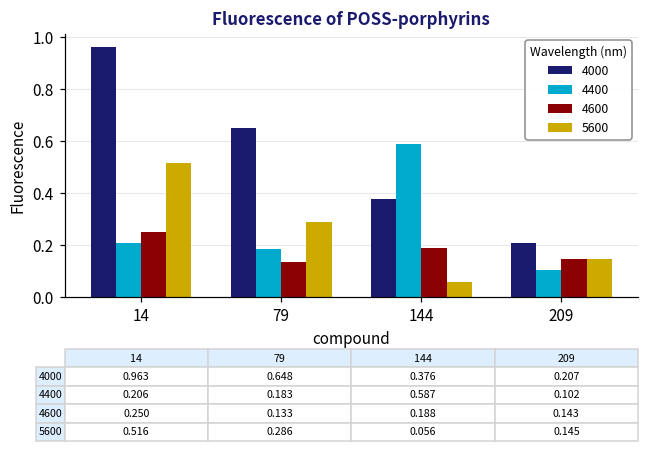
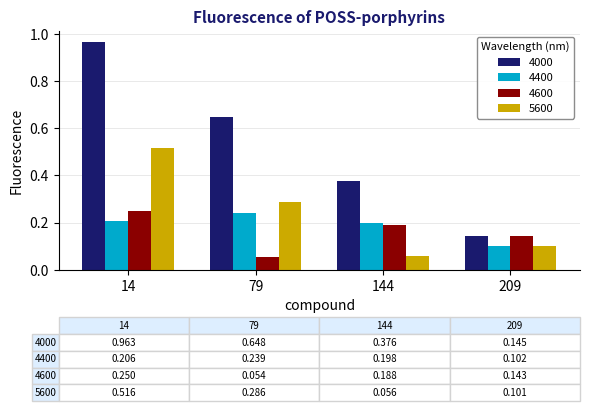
4400, 79: 0.183 -> 0.239
4600, 79: 0.133 -> 0.054
4400, 144: 0.587 -> 0.198
4000, 209: 0.207 -> 0.145
5600, 209: 0.145 -> 0.101
